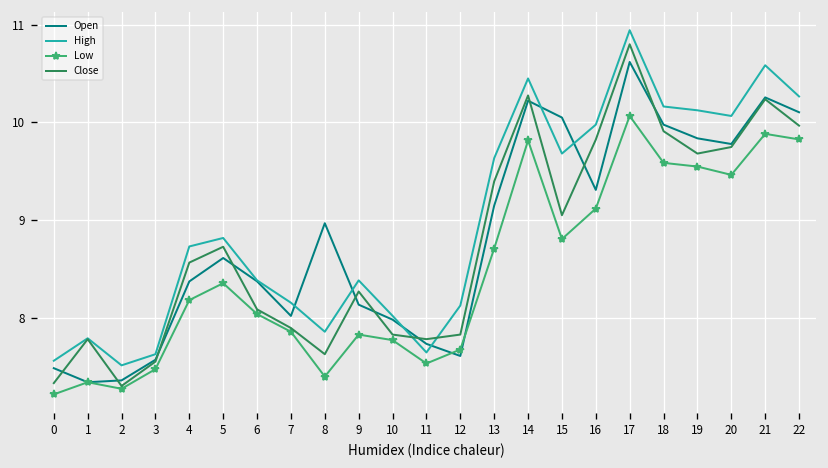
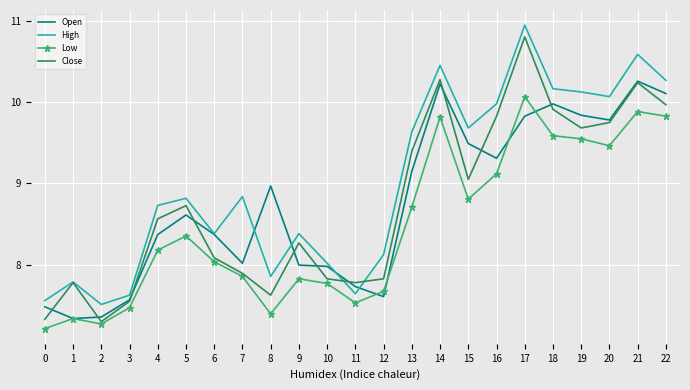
High, 7: 8.2 -> 8.8
Open, 9: 8.1 -> 8.0
Open, 15: 10.1 -> 9.5
Open, 17: 10.6 -> 9.8
